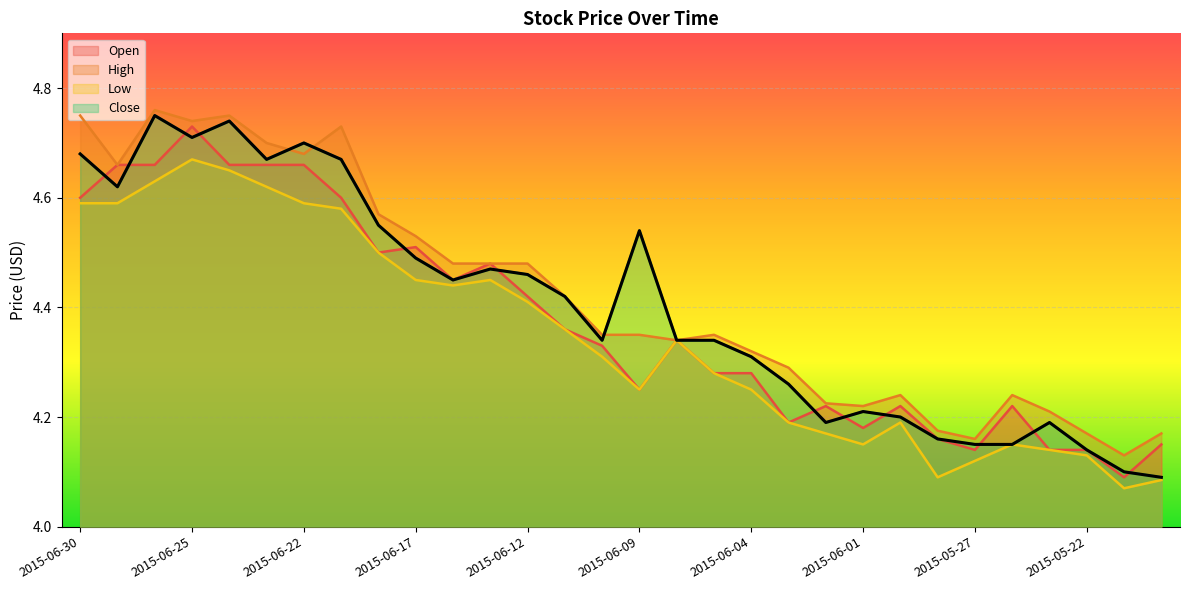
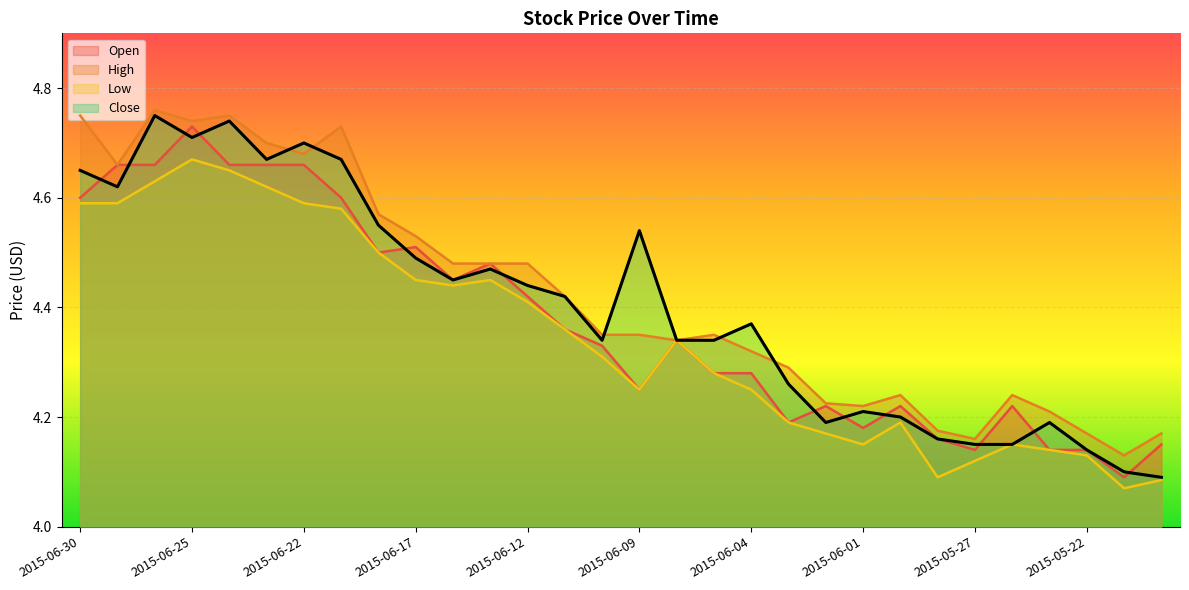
Close, 2015-06-30: 4.68 -> 4.65
Close, 2015-06-12: 4.46 -> 4.44
Close, 2015-06-04: 4.31 -> 4.37
